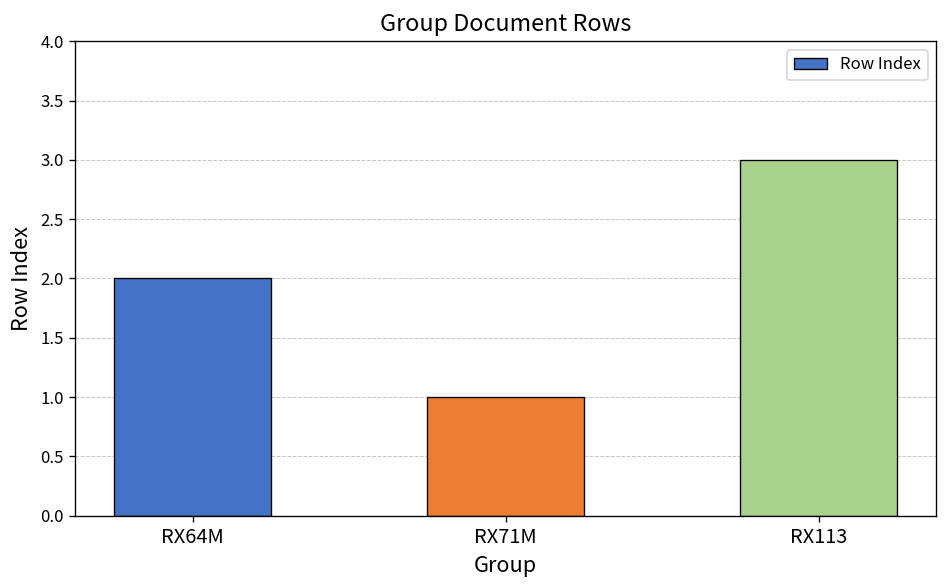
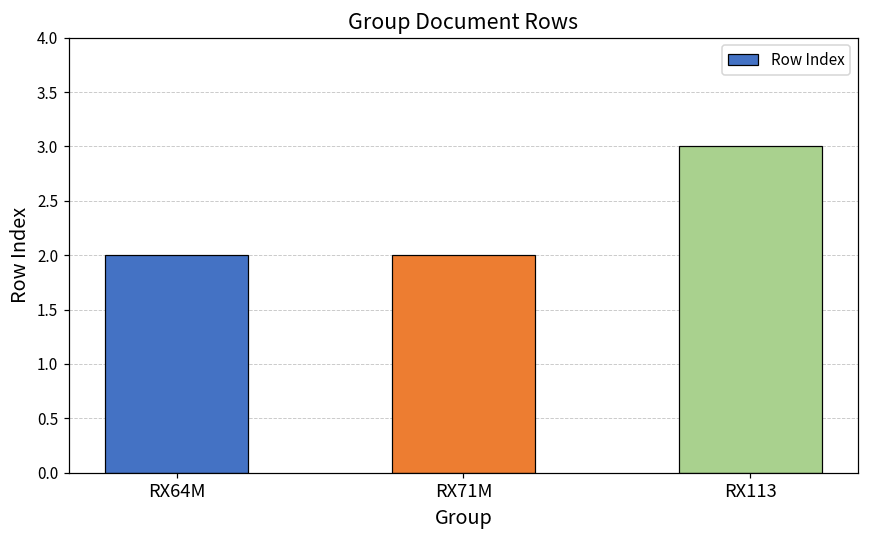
RX71M: 1 -> 2
